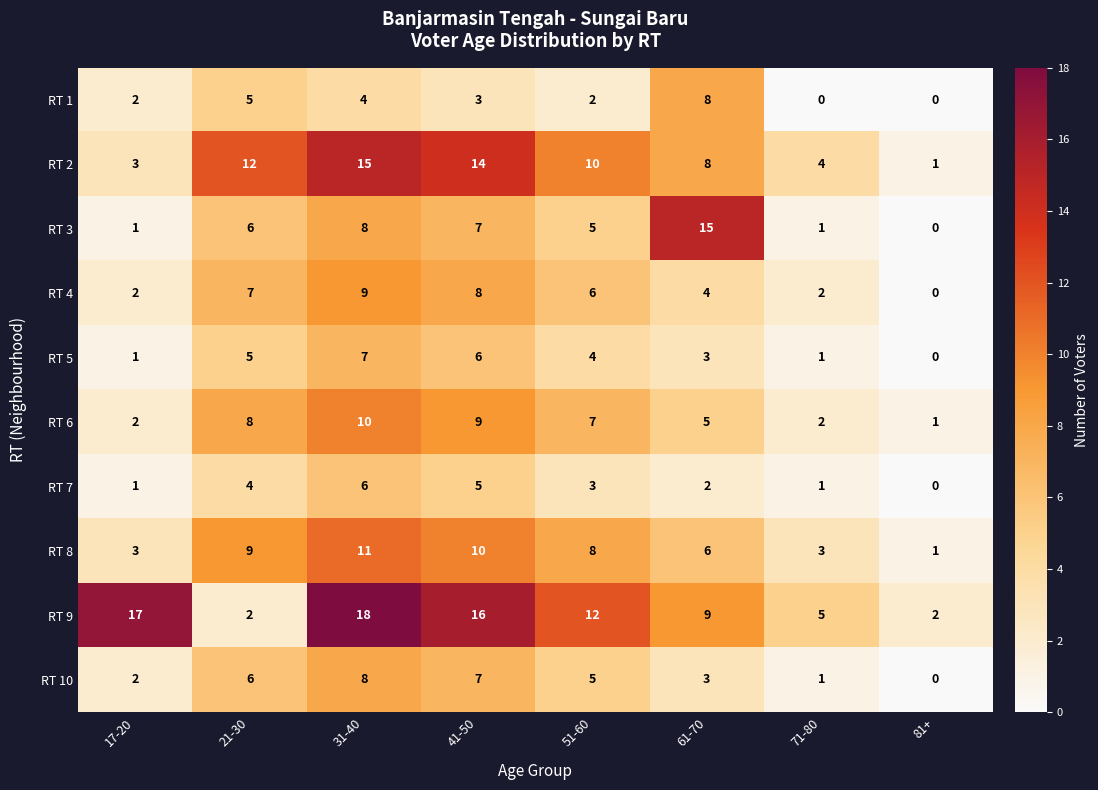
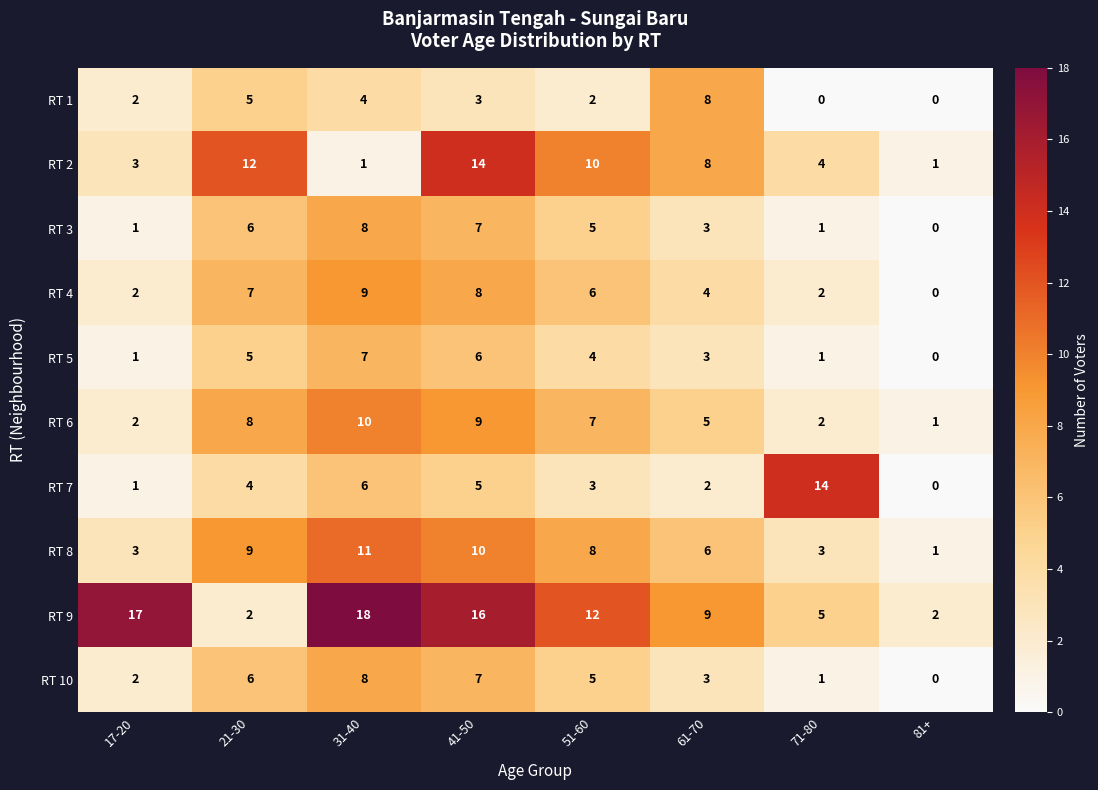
RT 2, 31-40: 15 -> 1
RT 3, 61-70: 15 -> 3
RT 7, 71-80: 1 -> 14
